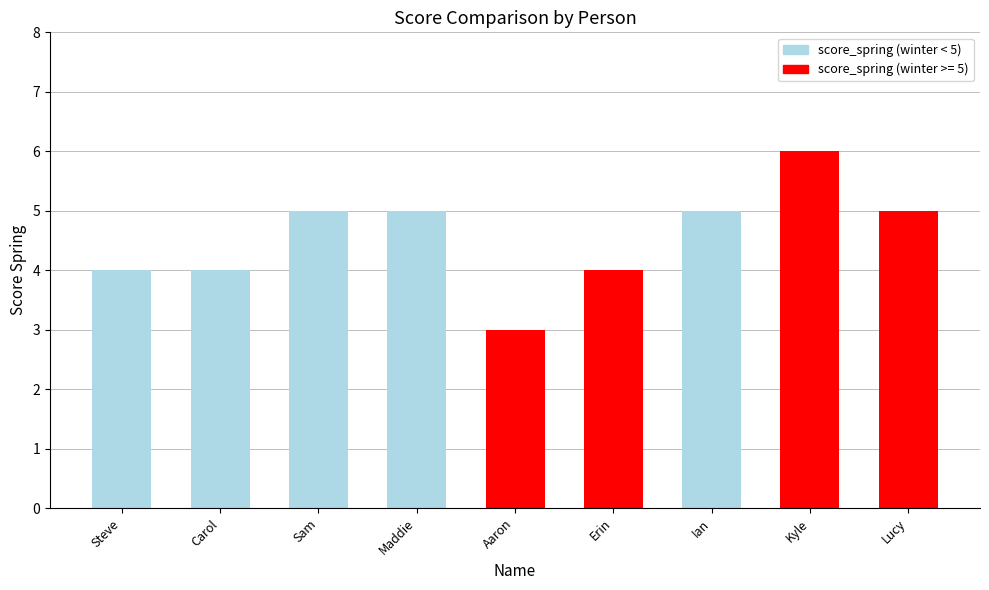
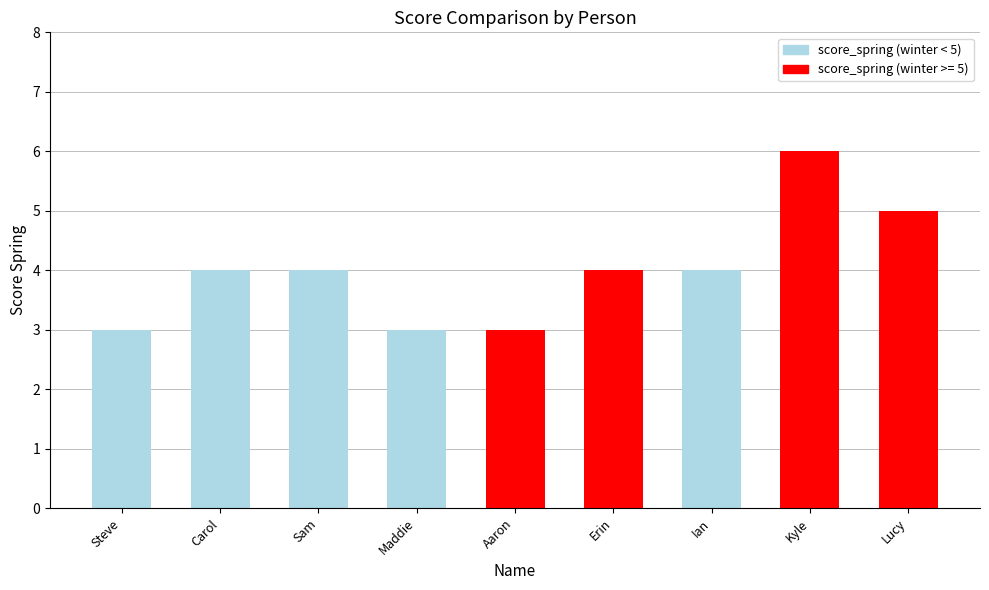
Steve: 4 -> 3
Sam: 5 -> 4
Maddie: 5 -> 3
Ian: 5 -> 4
